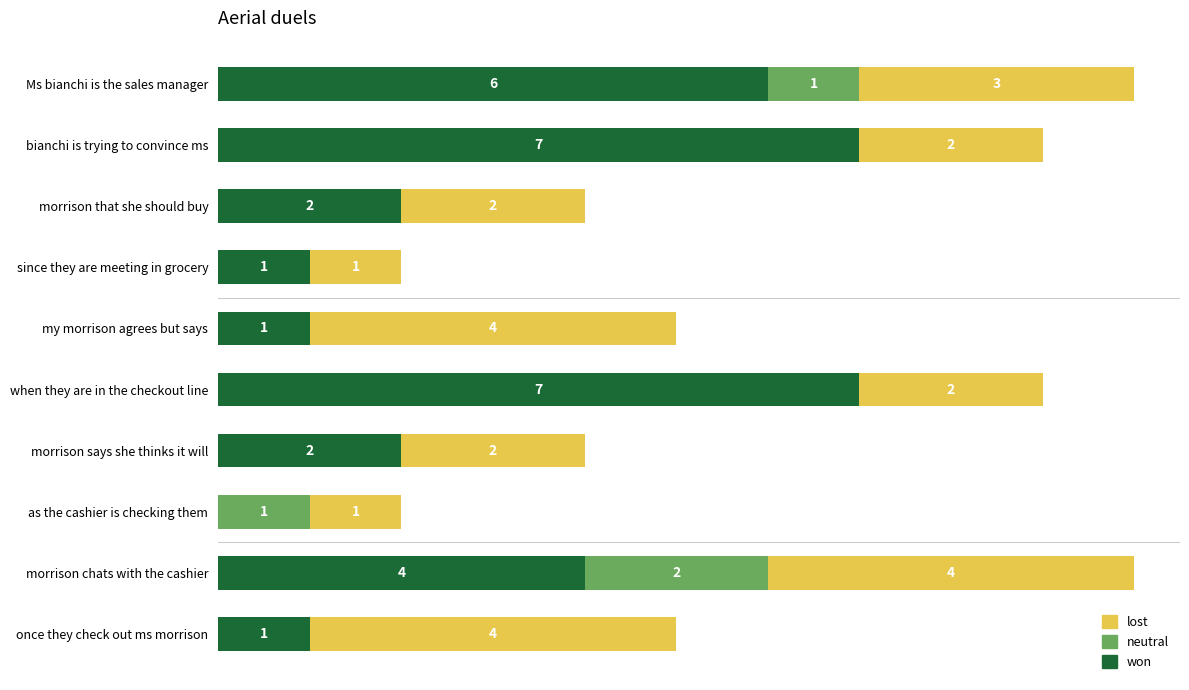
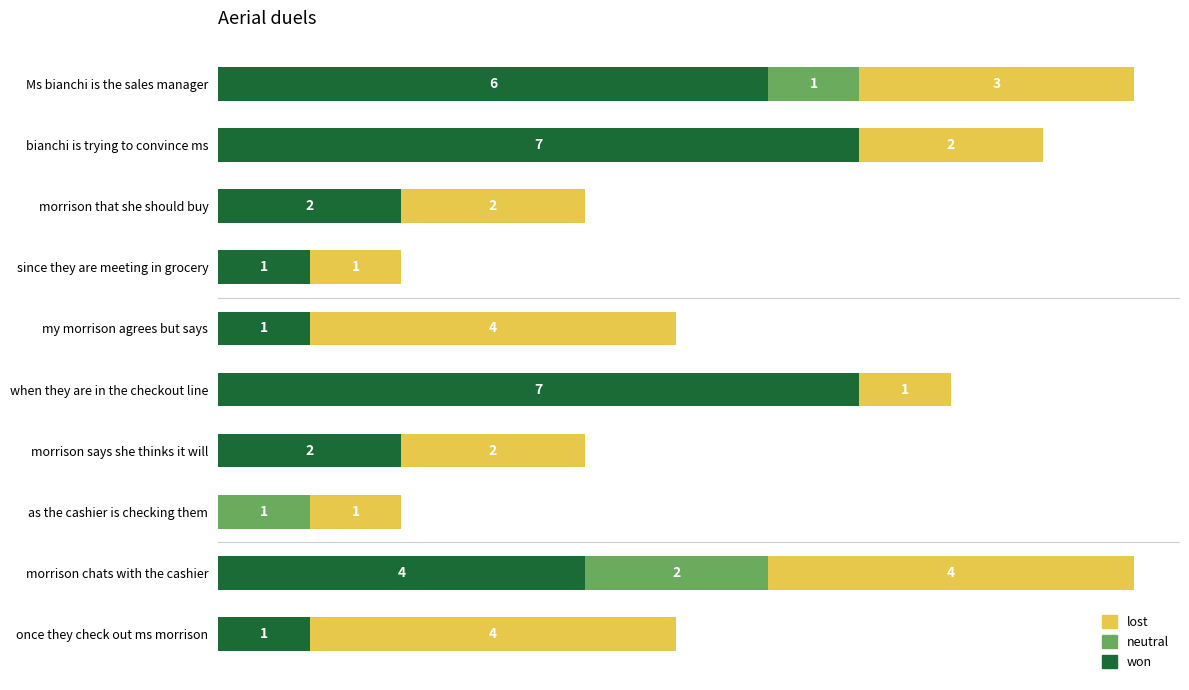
lost, when they are in the checkout line: 2 -> 1
